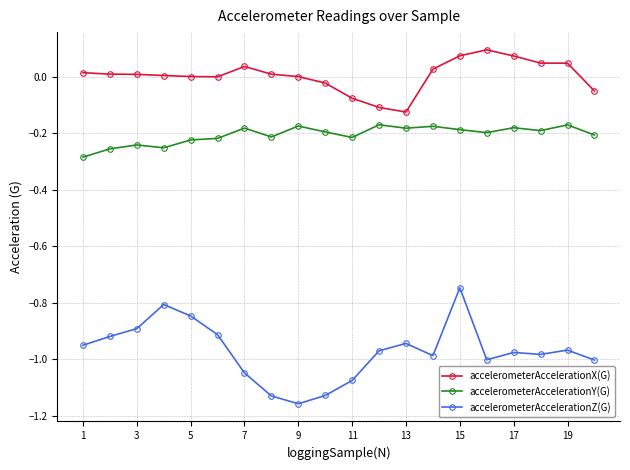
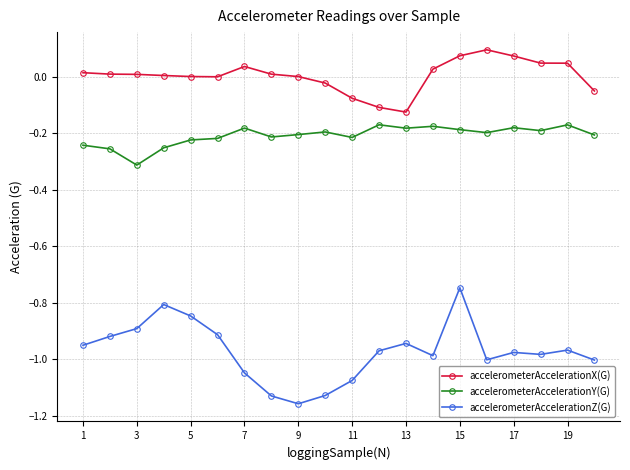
accelerometerAccelerationY(G), 1: -0.28 -> -0.24
accelerometerAccelerationY(G), 3: -0.24 -> -0.31
accelerometerAccelerationY(G), 9: -0.17 -> -0.20
